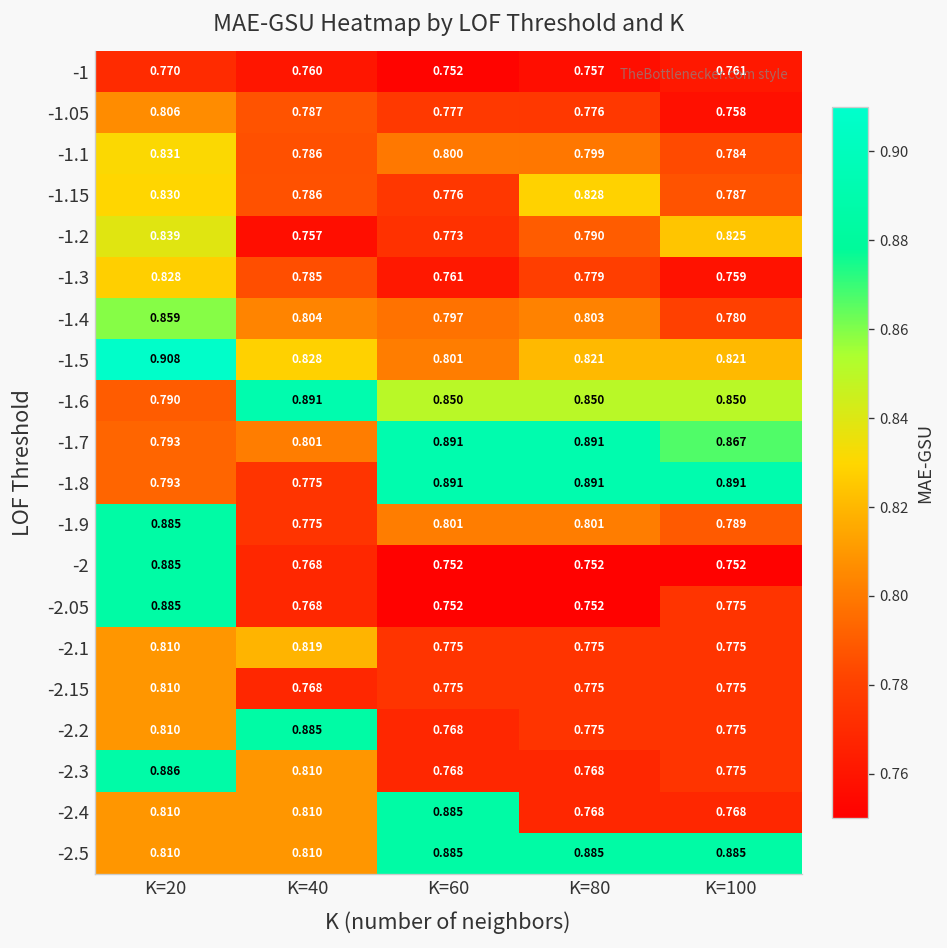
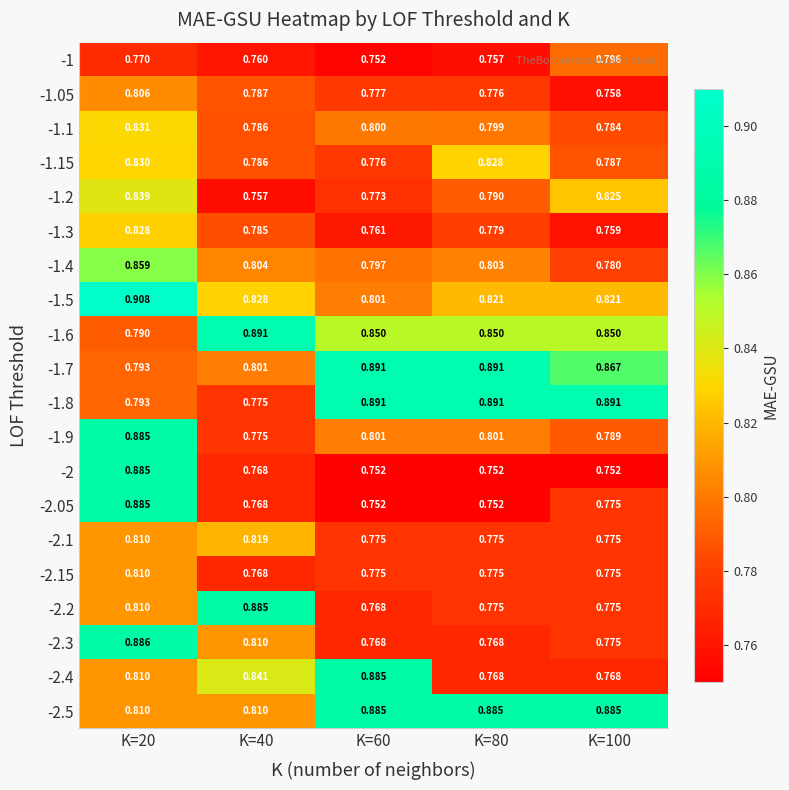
-1, K=100: 0.761 -> 0.796
-2.4, K=40: 0.810 -> 0.841
